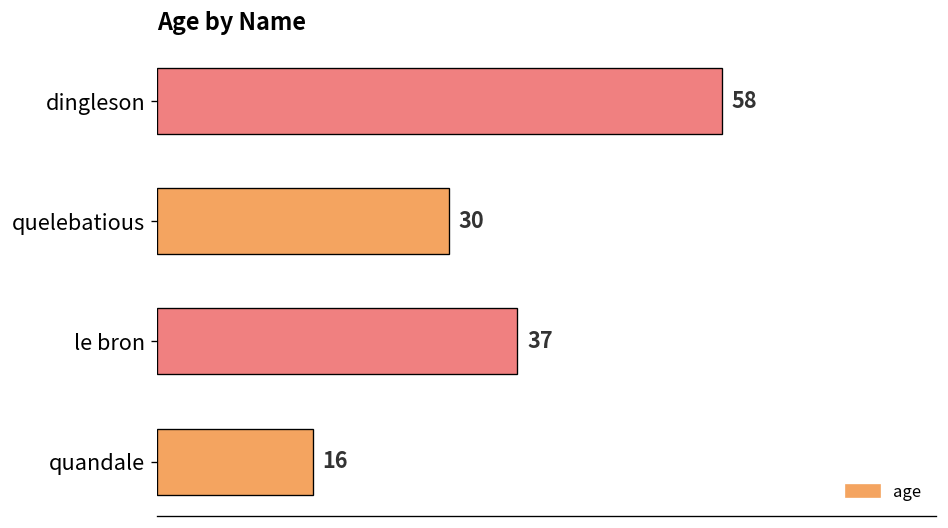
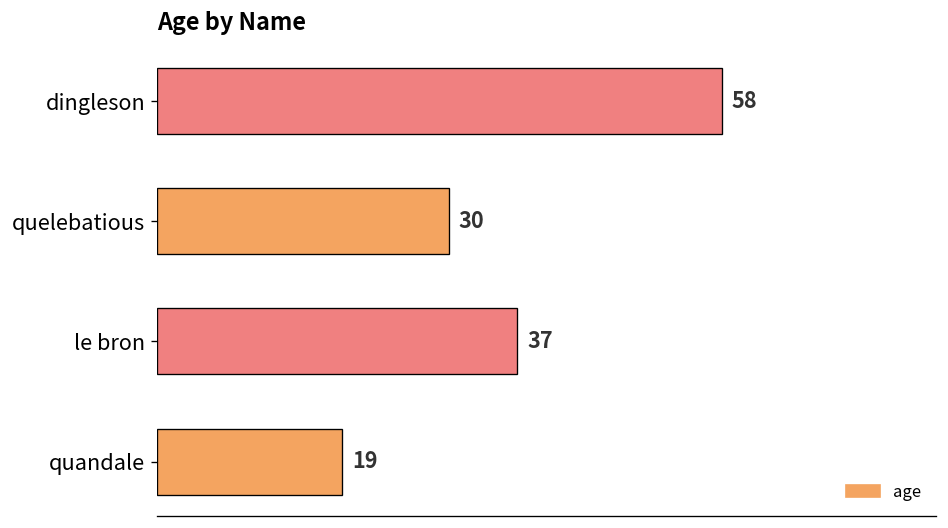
quandale: 16 -> 19
